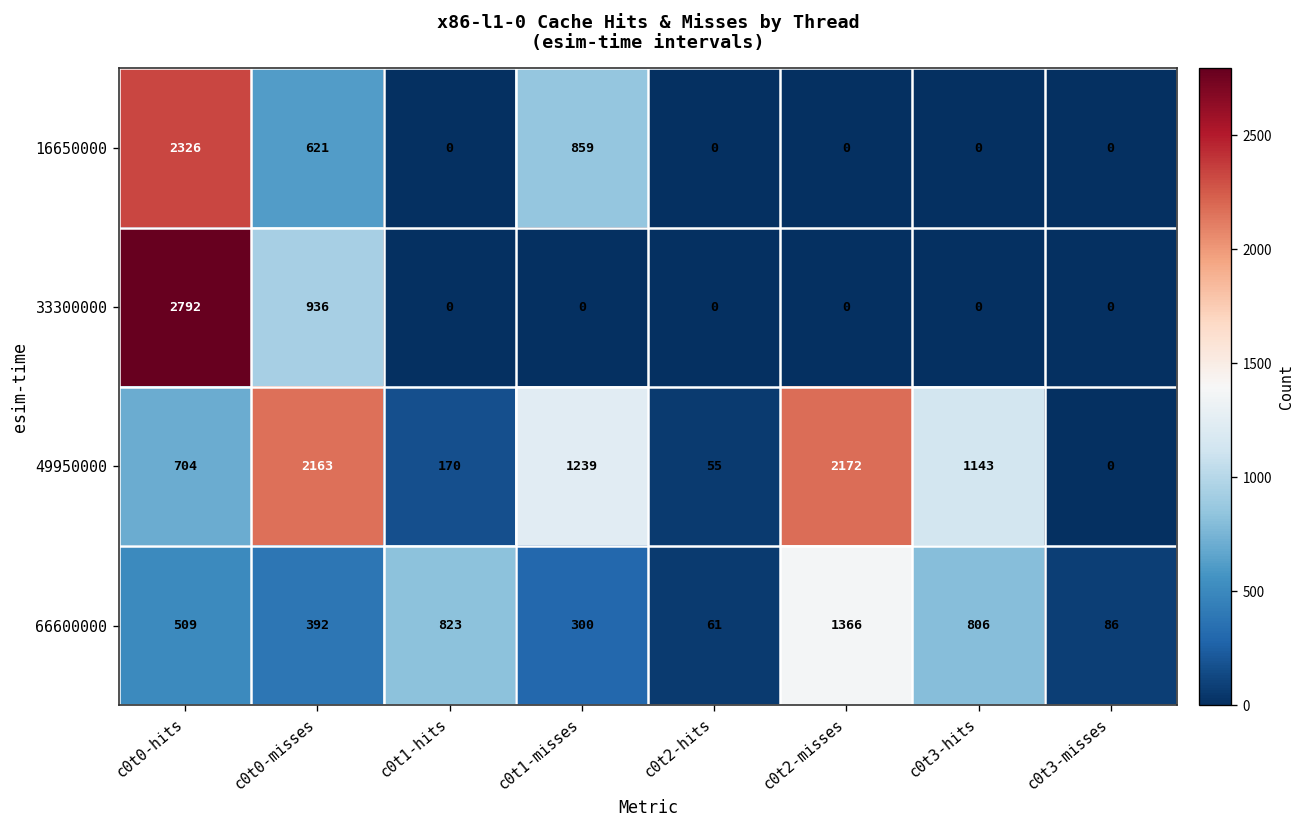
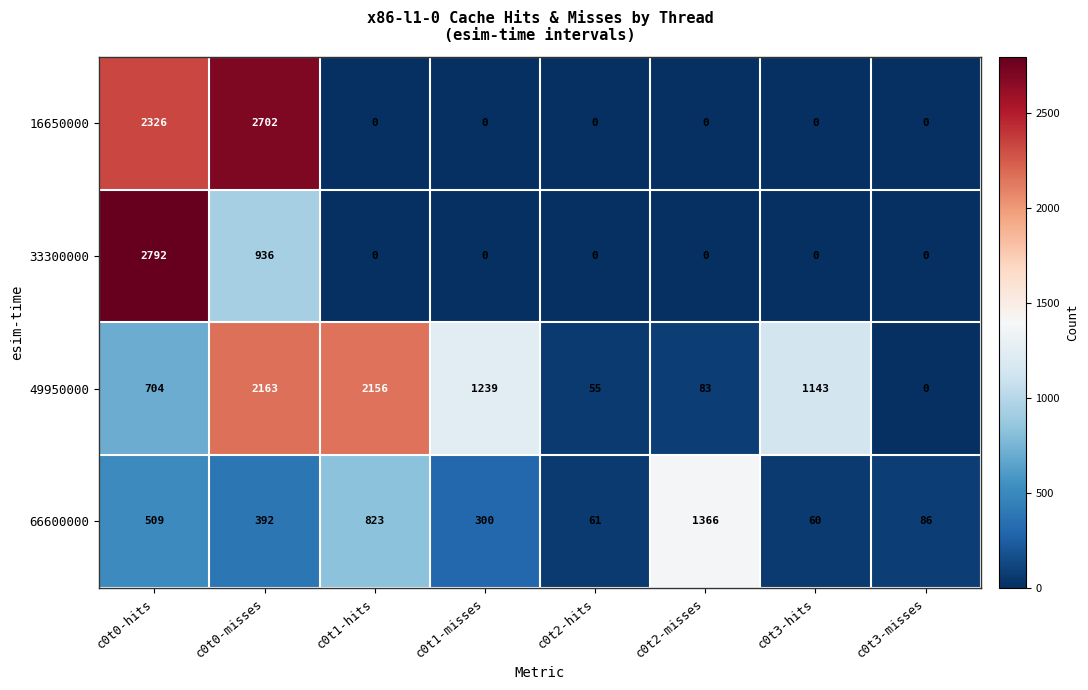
16650000, c0t0-misses: 621 -> 2702
16650000, c0t1-misses: 859 -> 0
49950000, c0t1-hits: 170 -> 2156
49950000, c0t2-misses: 2172 -> 83
66600000, c0t3-hits: 806 -> 60
